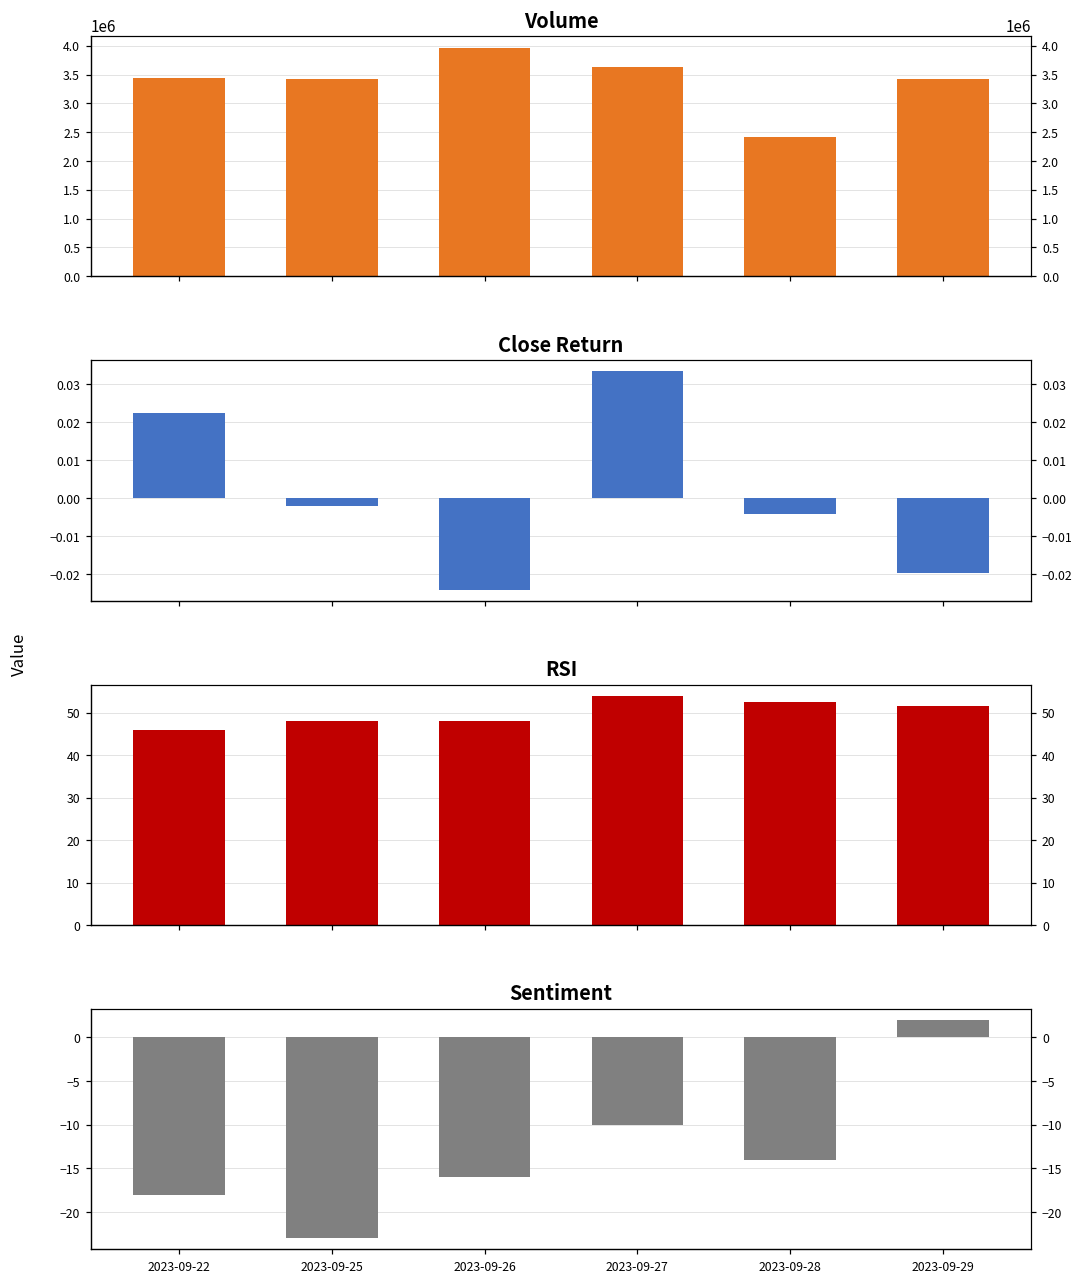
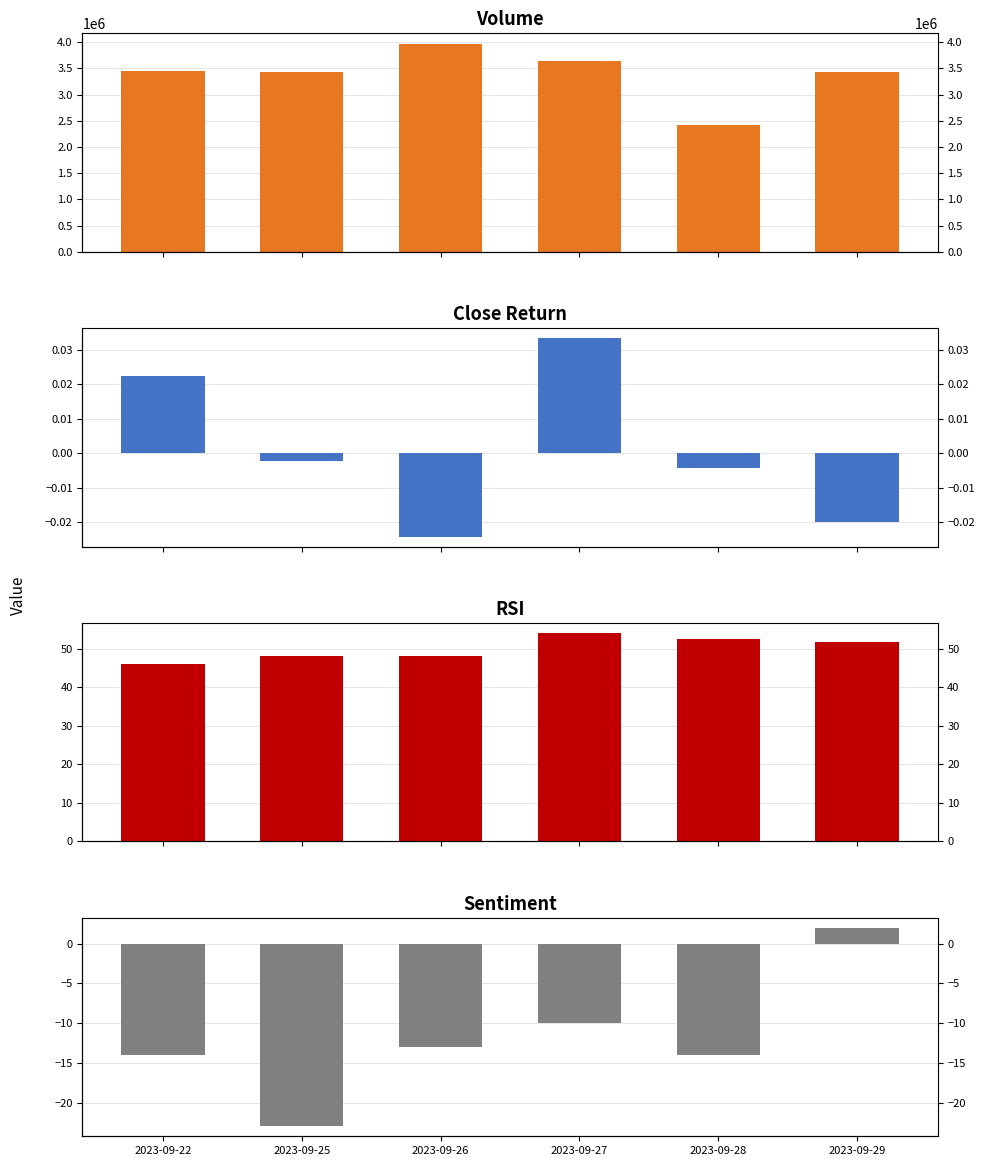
Sentiment, 2023-09-22: -18 -> -14
Sentiment, 2023-09-26: -16 -> -13
